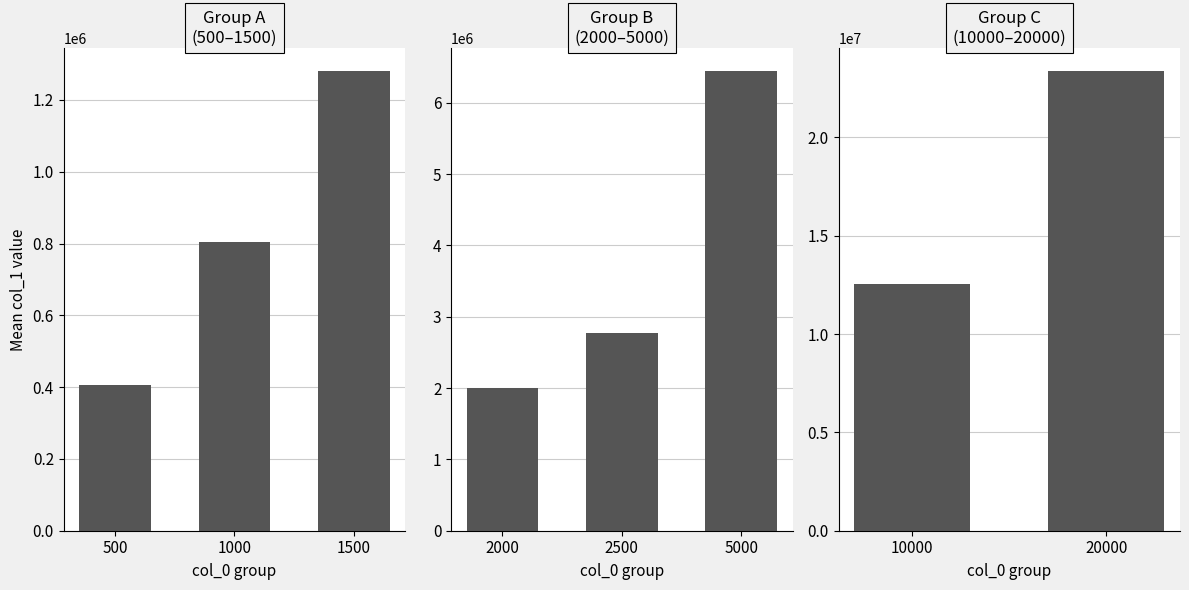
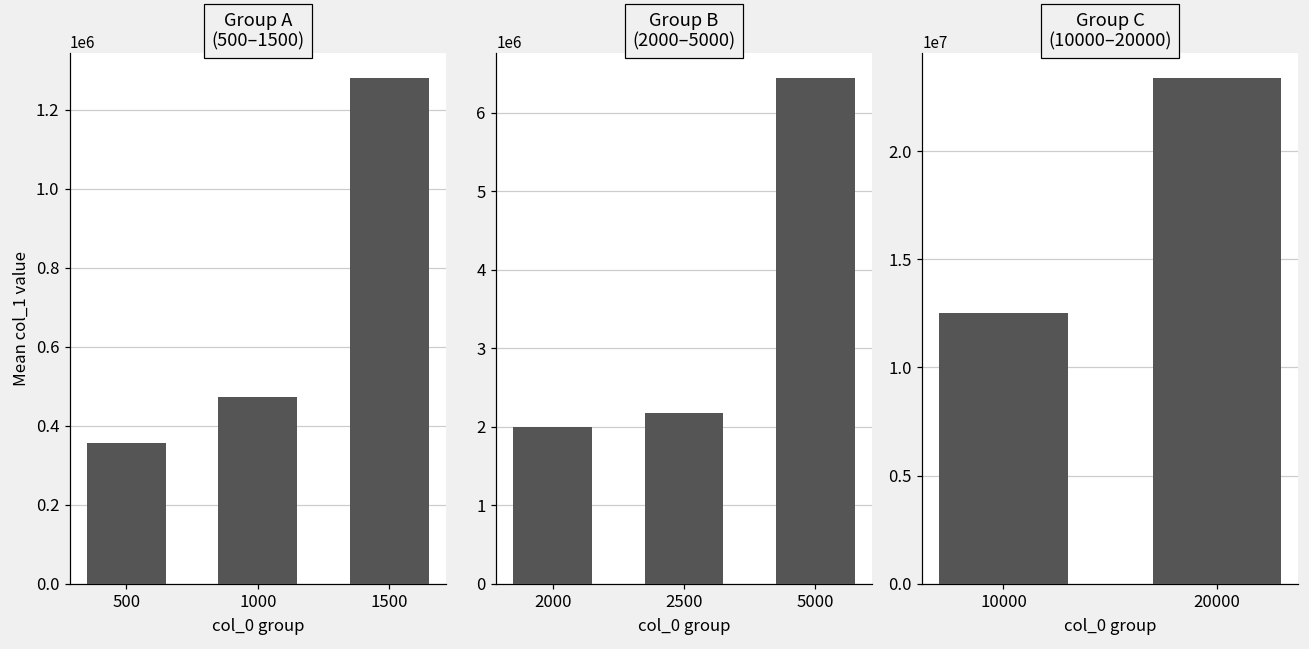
Group A (500–1500), 500: 410000 -> 360000
Group A (500–1500), 1000: 800000 -> 470000
Group B (2000–5000), 2500: 2800000 -> 2200000
